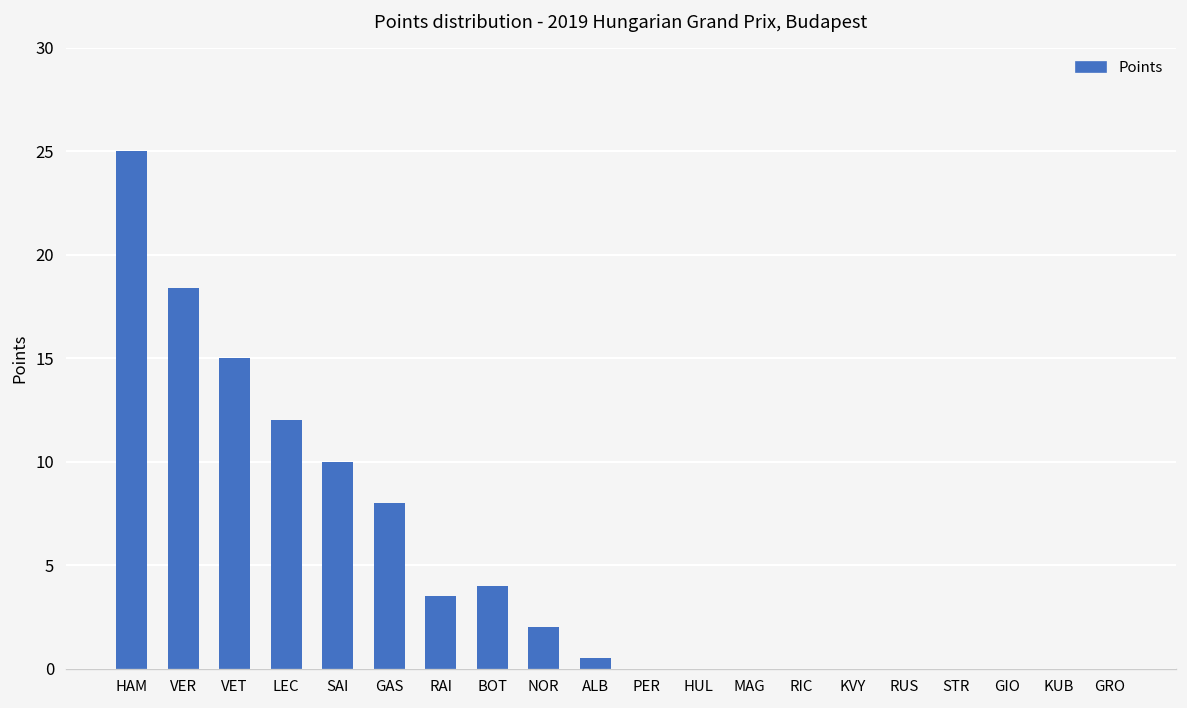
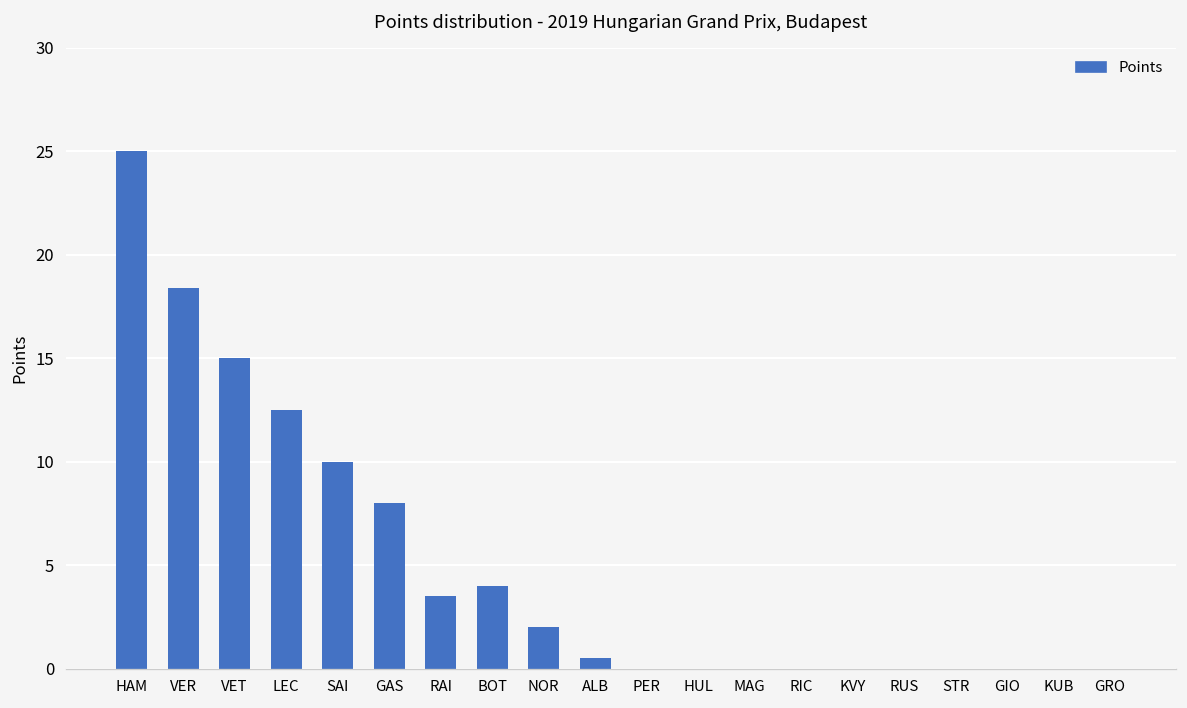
LEC: 12.0 -> 12.5
